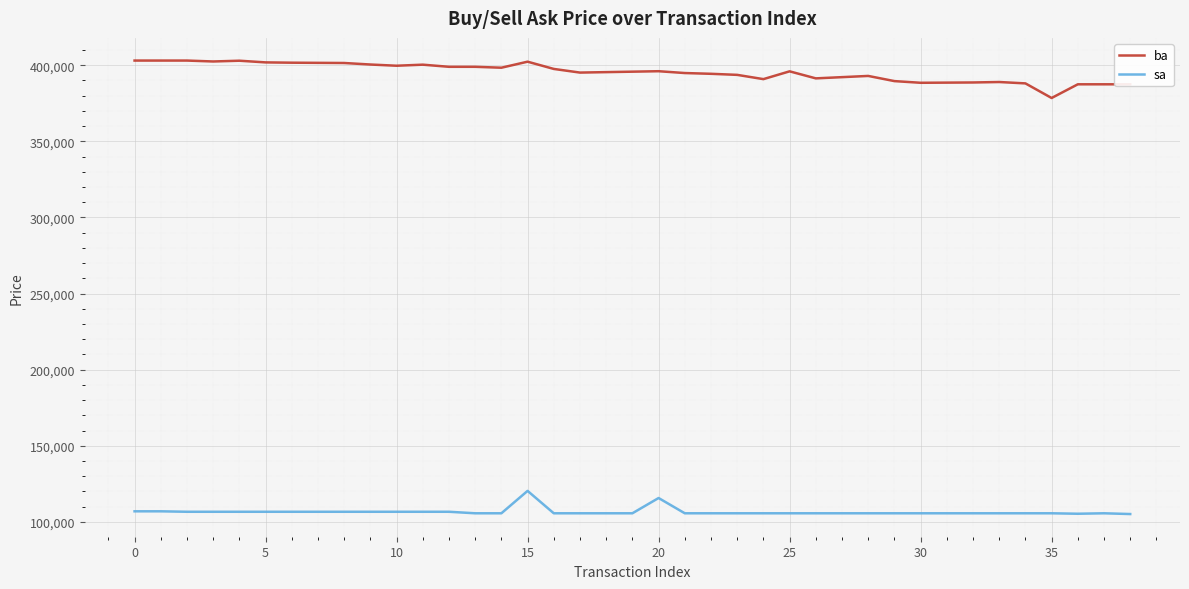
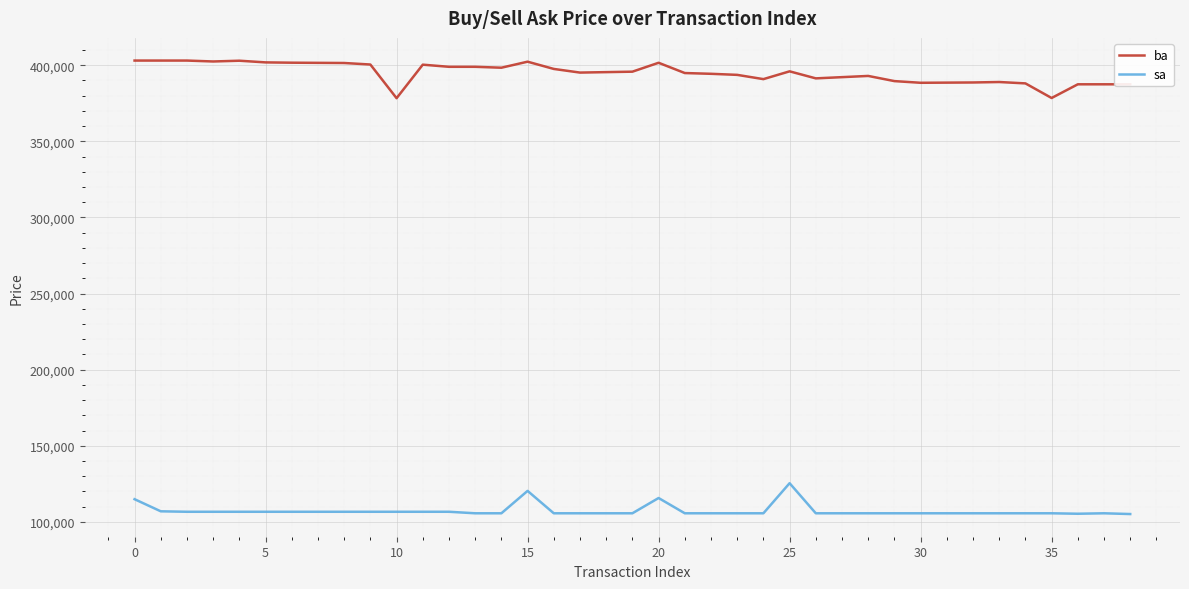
sa, 0: 107,000 -> 115,000
ba, 10: 400,000 -> 378,000
ba, 20: 396,000 -> 402,000
sa, 25: 106,000 -> 125,000
